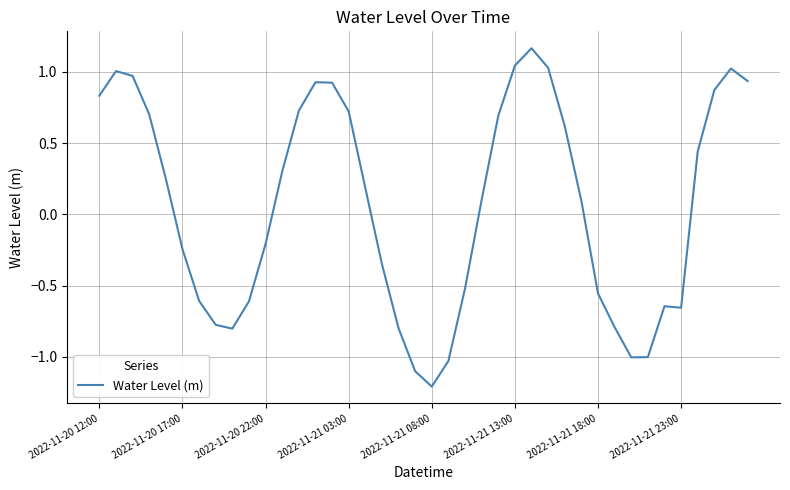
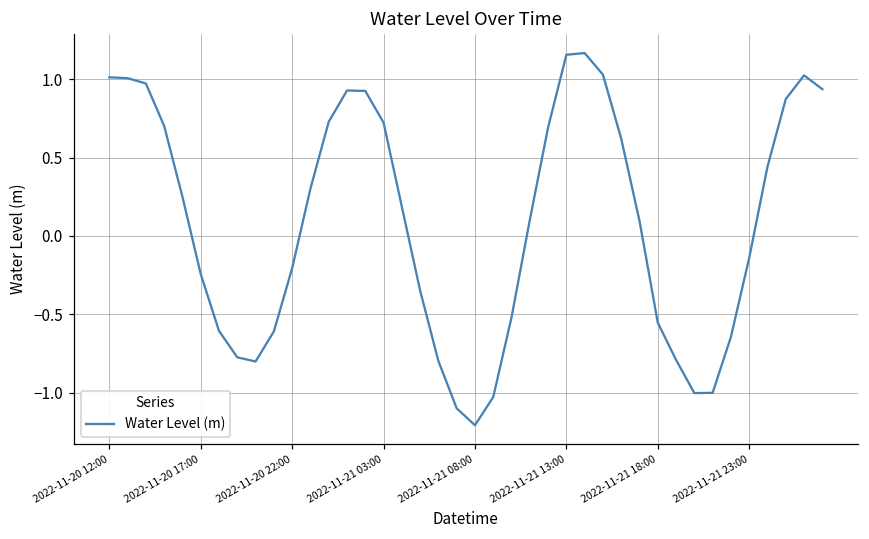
2022-11-20 12:00: 0.83 -> 1.01
2022-11-21 13:00: 1.04 -> 1.16
2022-11-21 23:00: -0.65 -> -0.14
